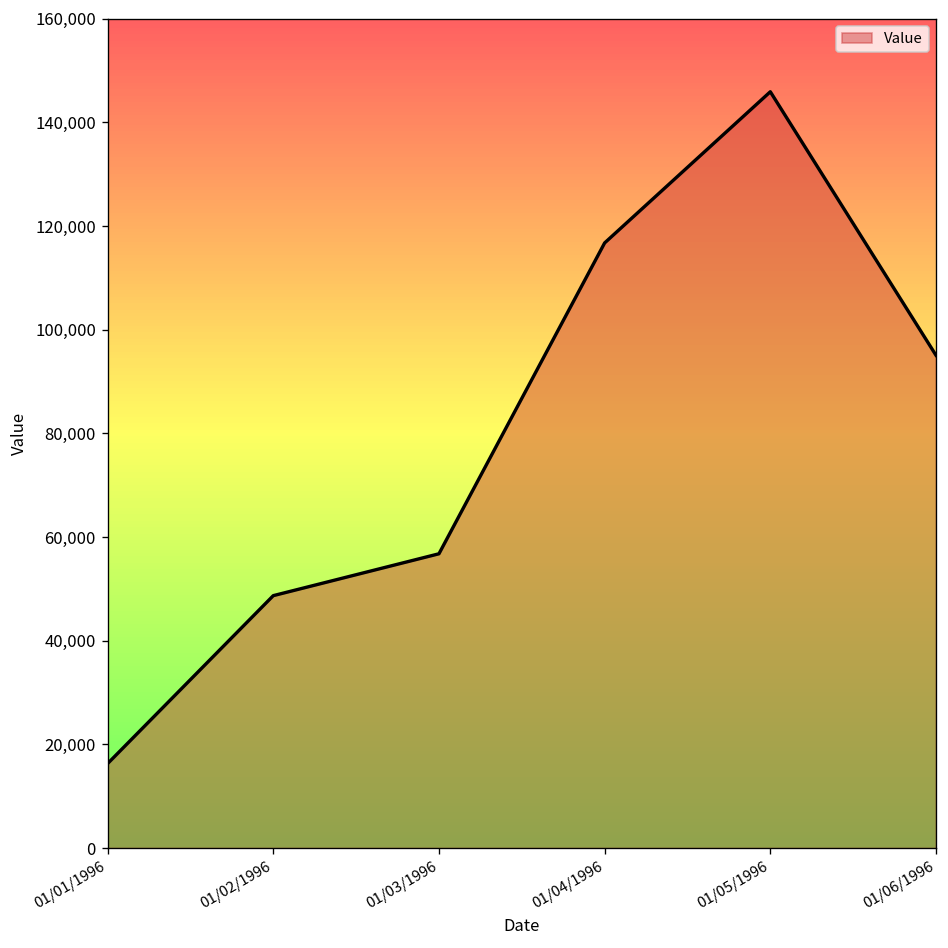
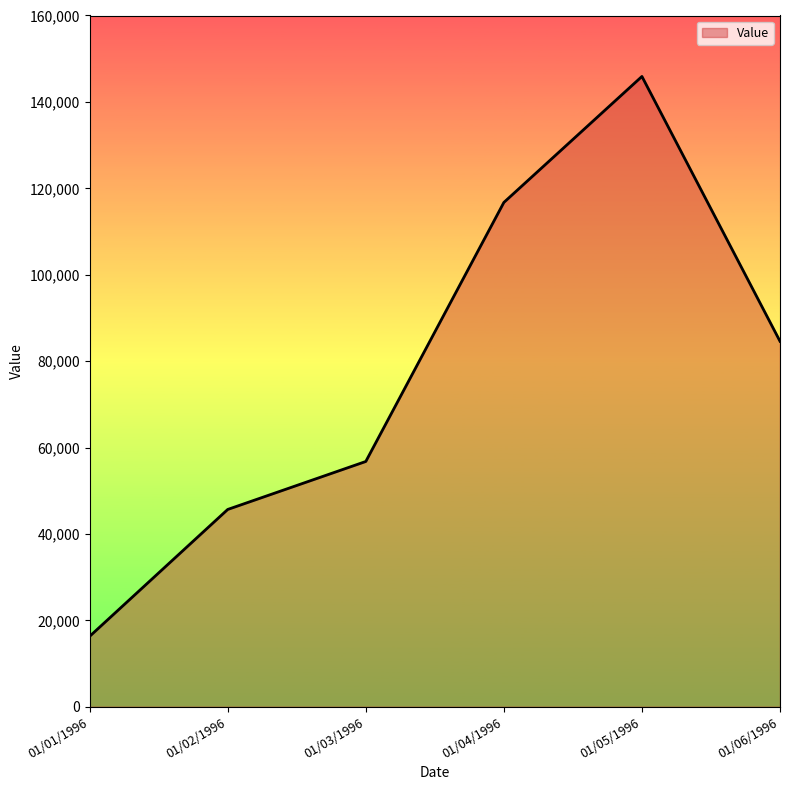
01/02/1996: 49,000 -> 46,000
01/06/1996: 95,000 -> 85,000
